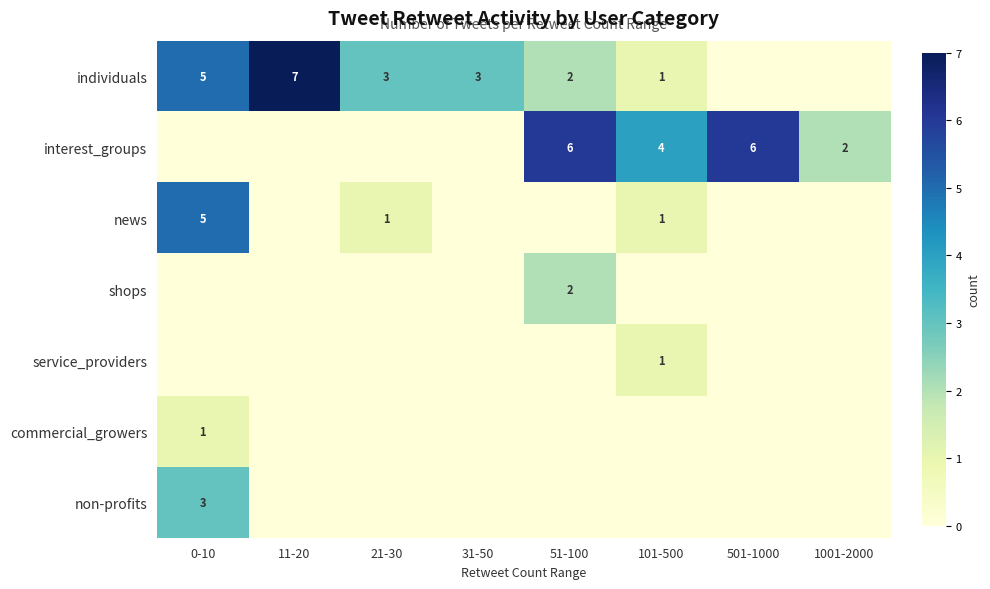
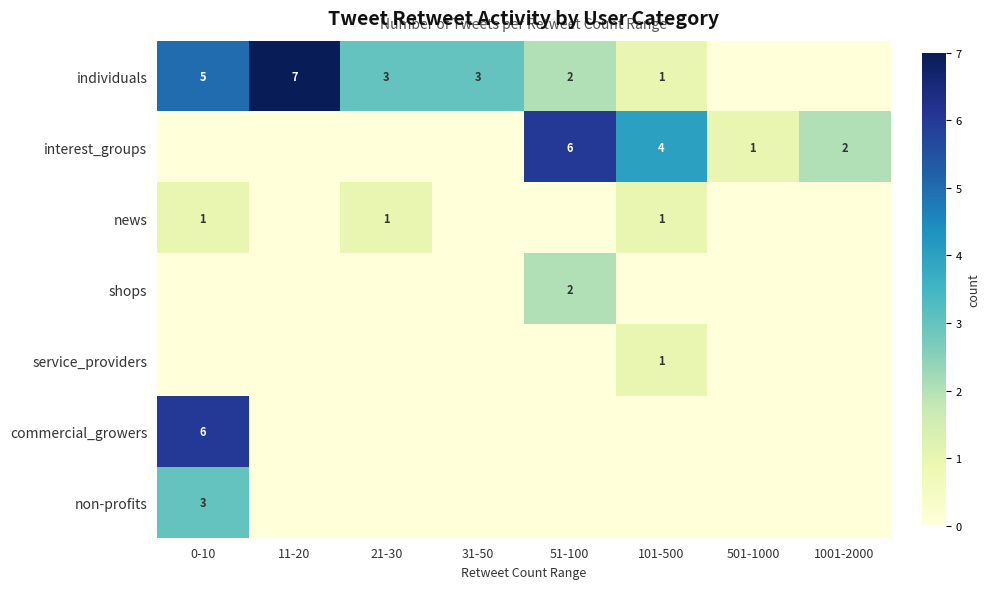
interest_groups, 501-1000: 6 -> 1
news, 0-10: 5 -> 1
commercial_growers, 0-10: 1 -> 6
